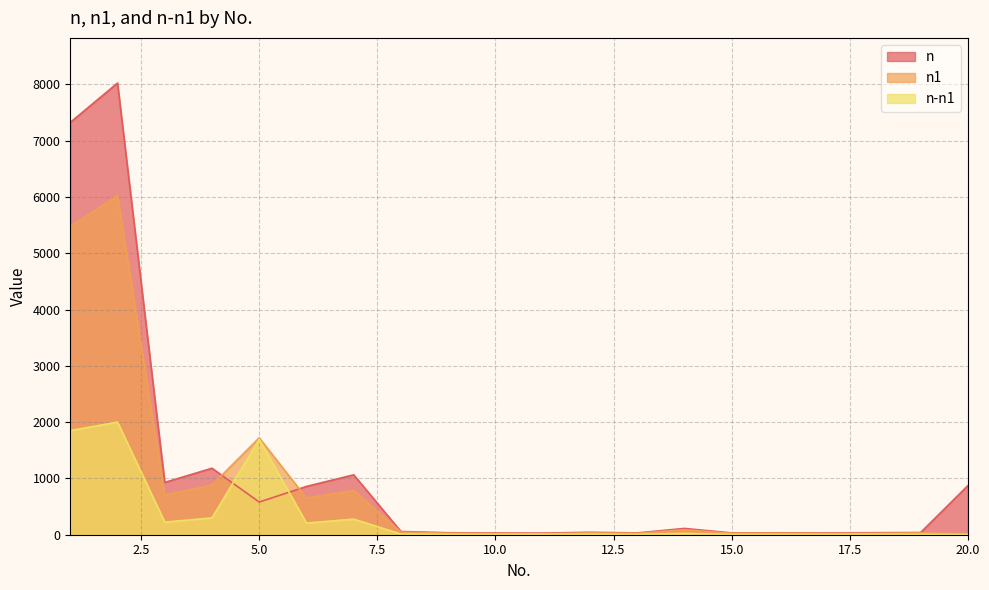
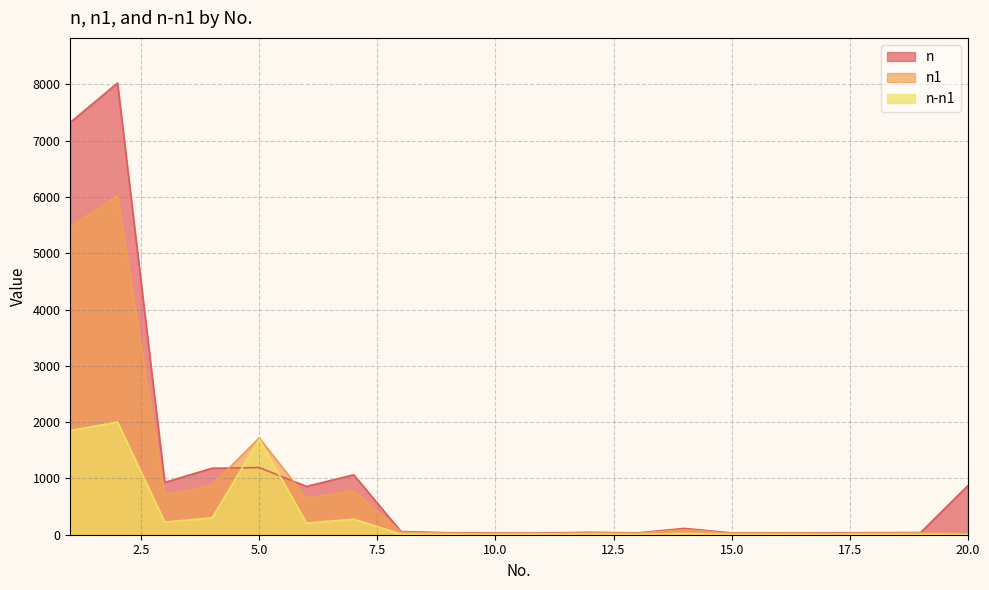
n, 5.0: 600 -> 1200
